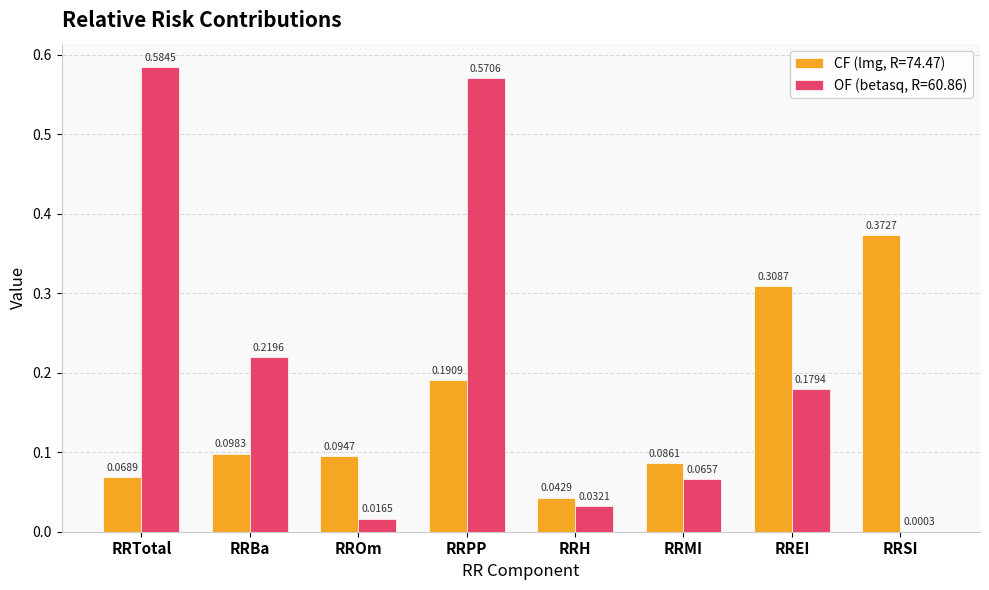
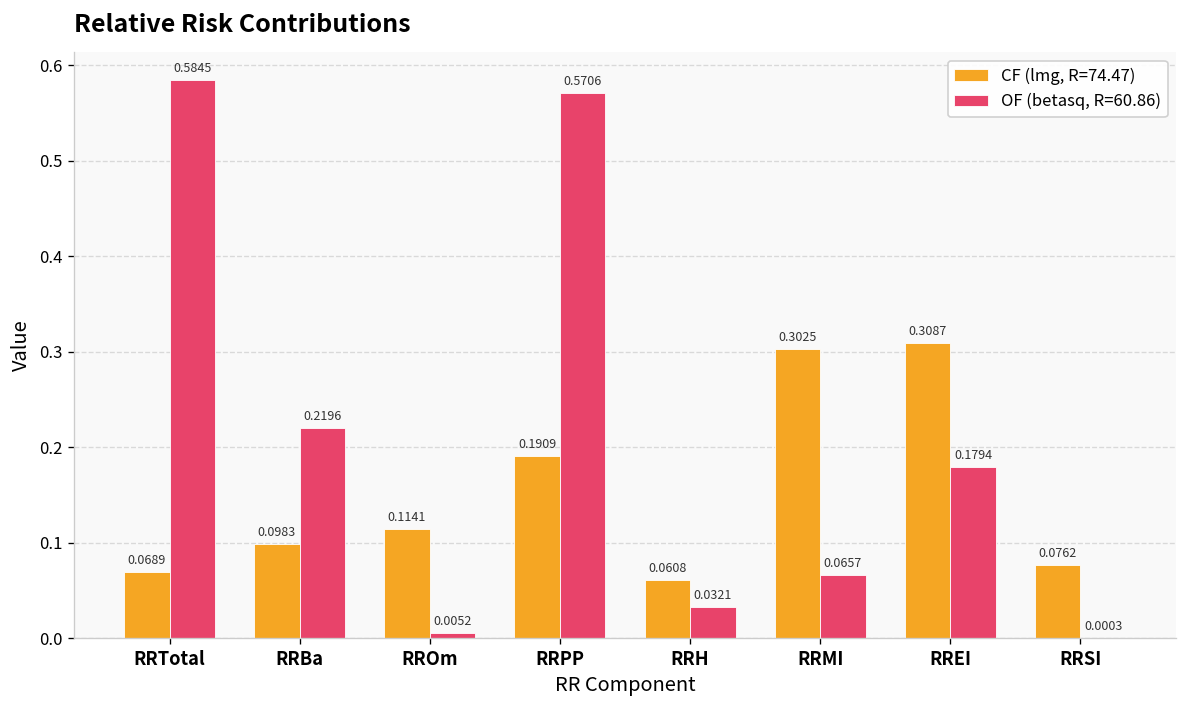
CF (lmg, R=74.47), RROm: 0.0947 -> 0.1141
OF (betasq, R=60.86), RROm: 0.0165 -> 0.0052
CF (lmg, R=74.47), RRH: 0.0429 -> 0.0608
CF (lmg, R=74.47), RRMI: 0.0861 -> 0.3025
CF (lmg, R=74.47), RRSI: 0.3727 -> 0.0762
